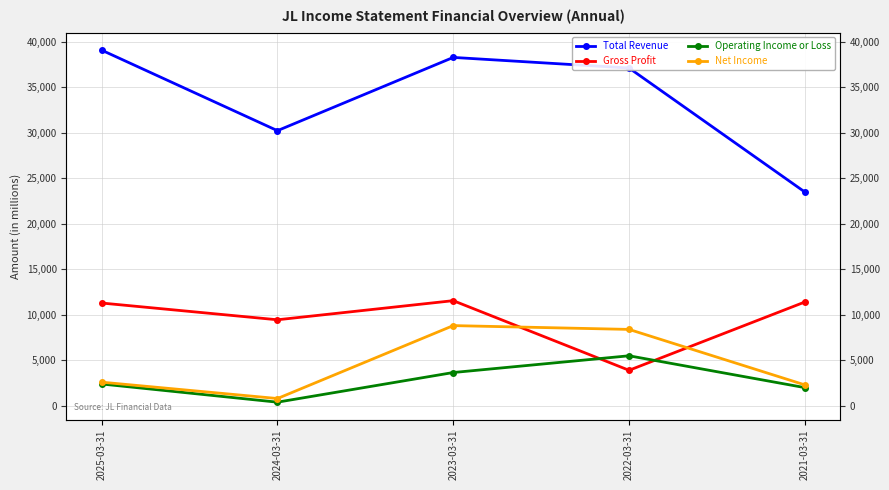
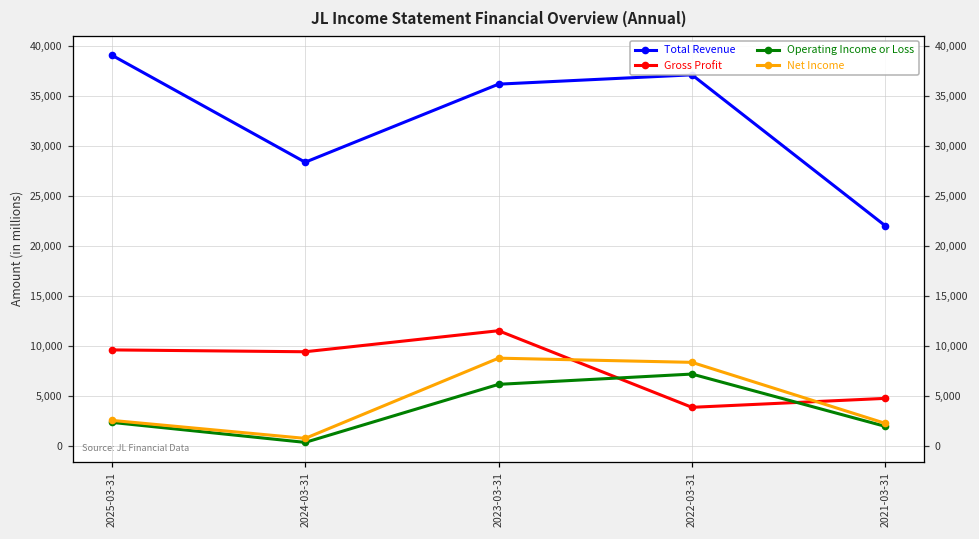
Gross Profit, 2025-03-31: 11,000 -> 10,000
Total Revenue, 2024-03-31: 30,000 -> 28,000
Total Revenue, 2023-03-31: 38,000 -> 36,000
Operating Income or Loss, 2023-03-31: 4,000 -> 6,000
Operating Income or Loss, 2022-03-31: 6,000 -> 7,000
Total Revenue, 2021-03-31: 24,000 -> 22,000
Gross Profit, 2021-03-31: 11,000 -> 5,000
